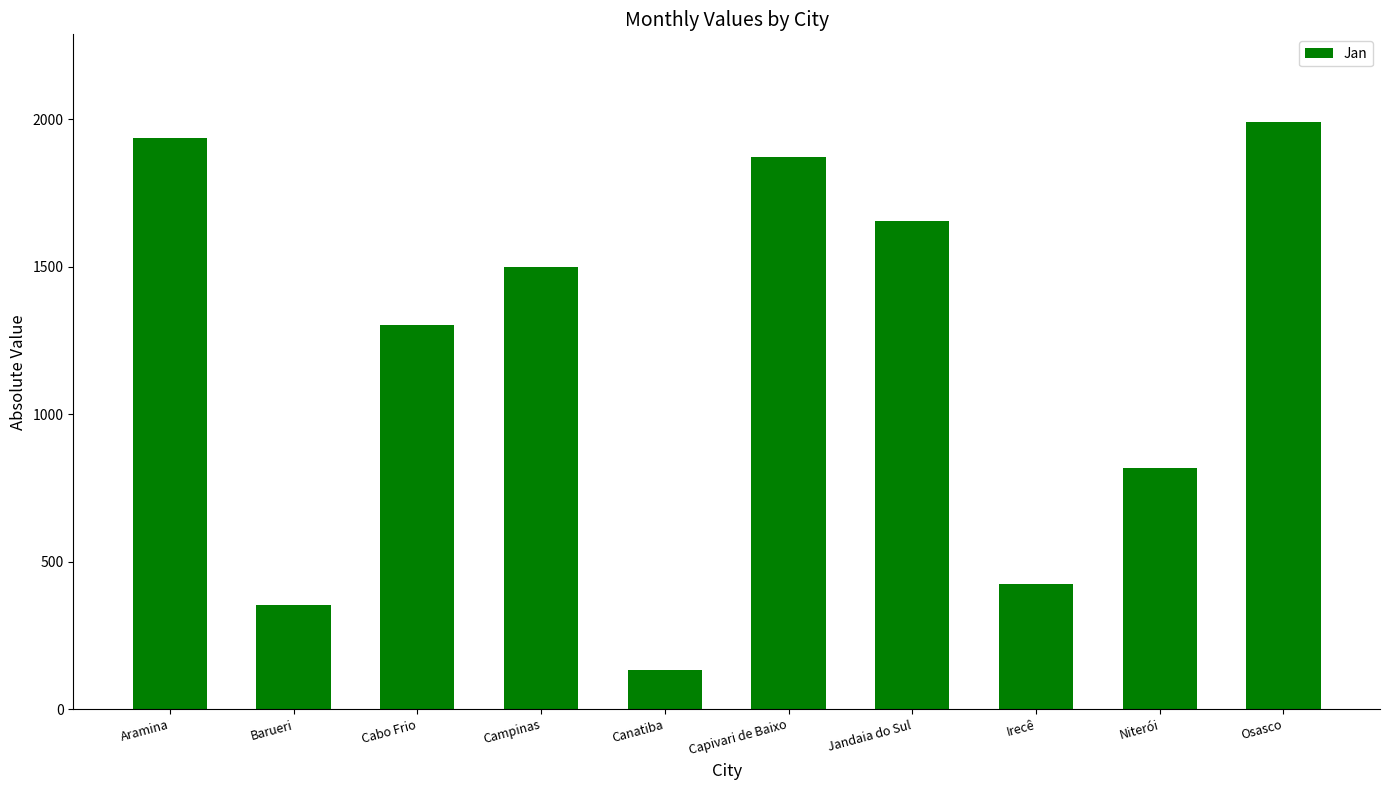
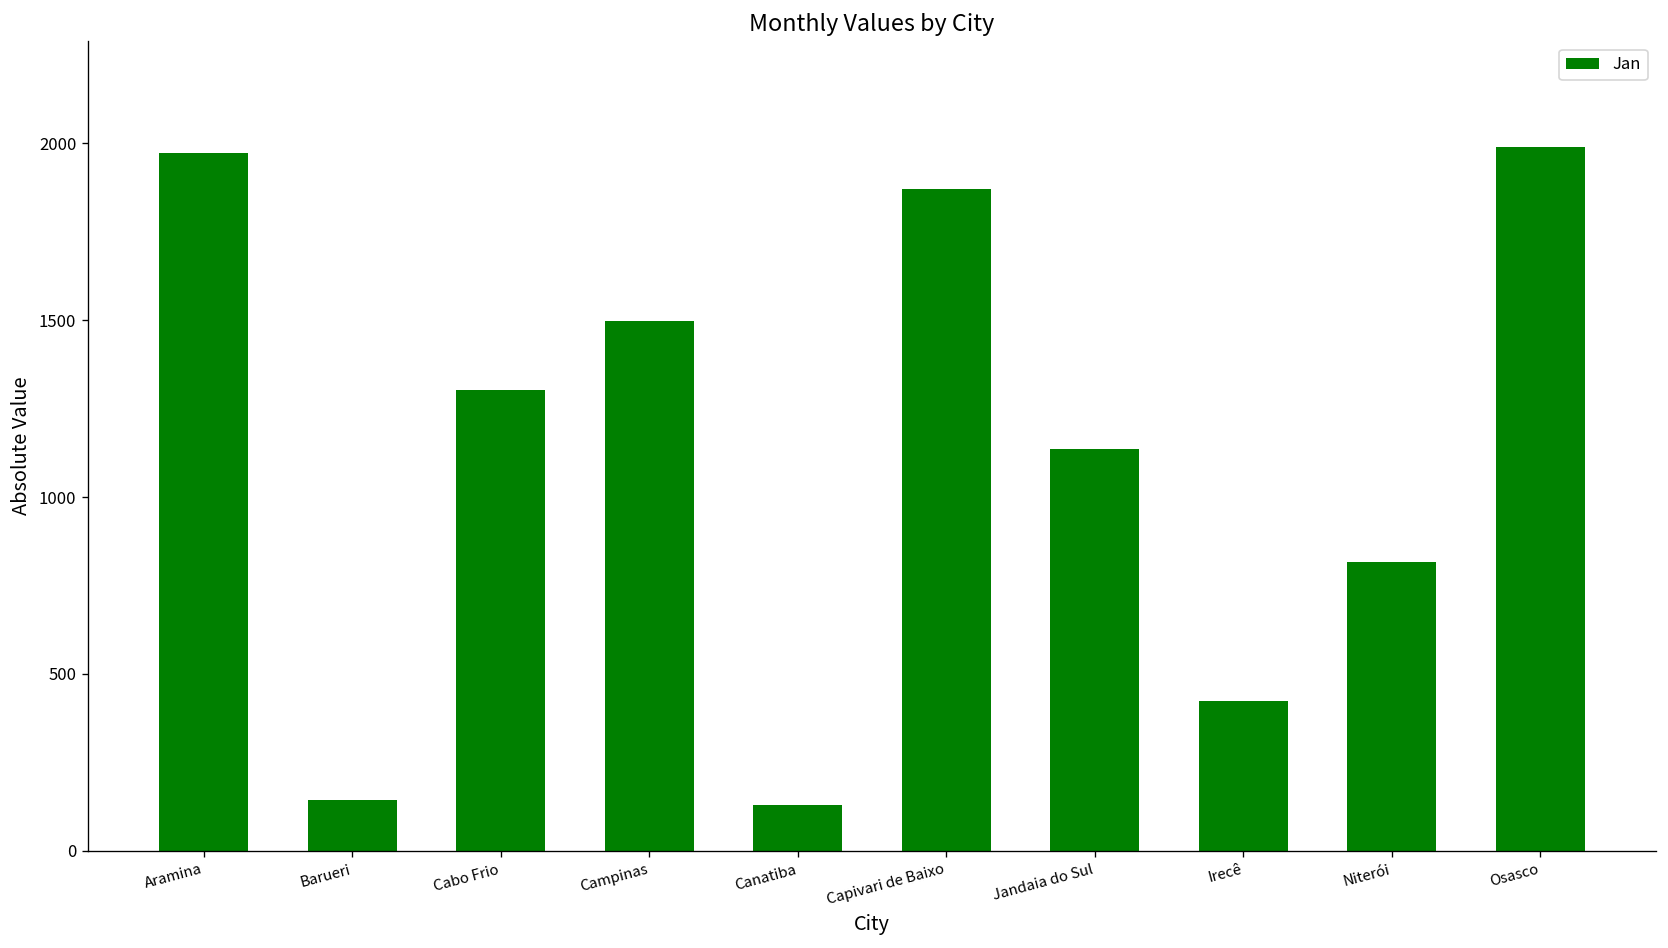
Aramina: 1940 -> 1970
Barueri: 350 -> 140
Jandaia do Sul: 1660 -> 1140
